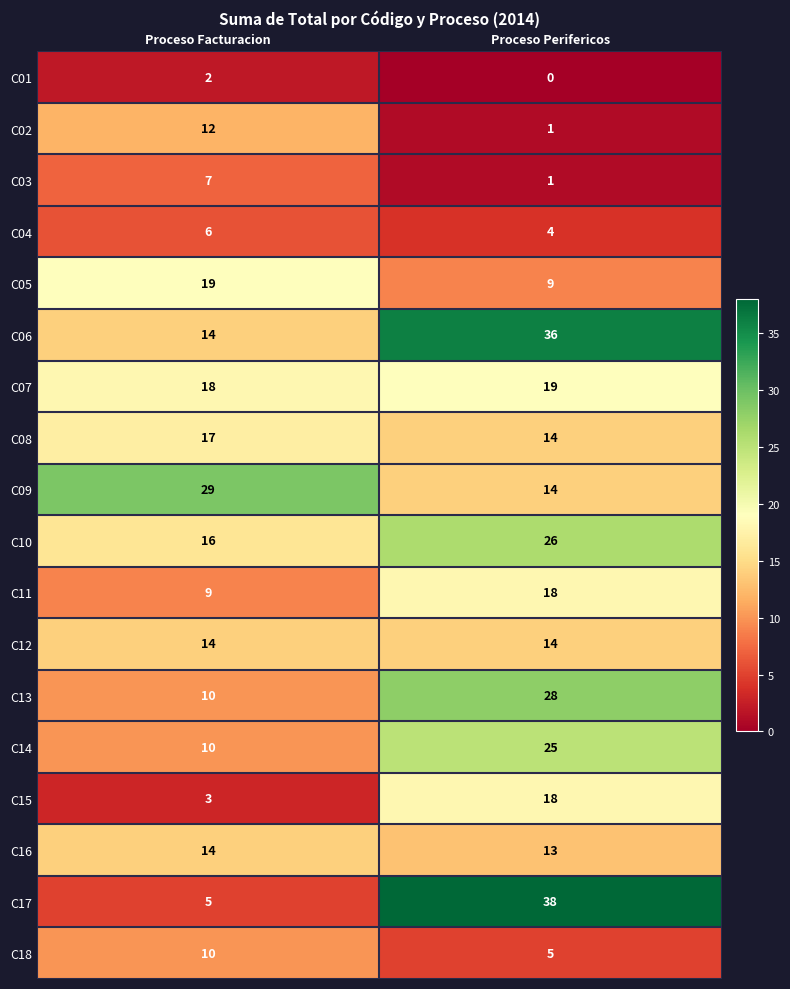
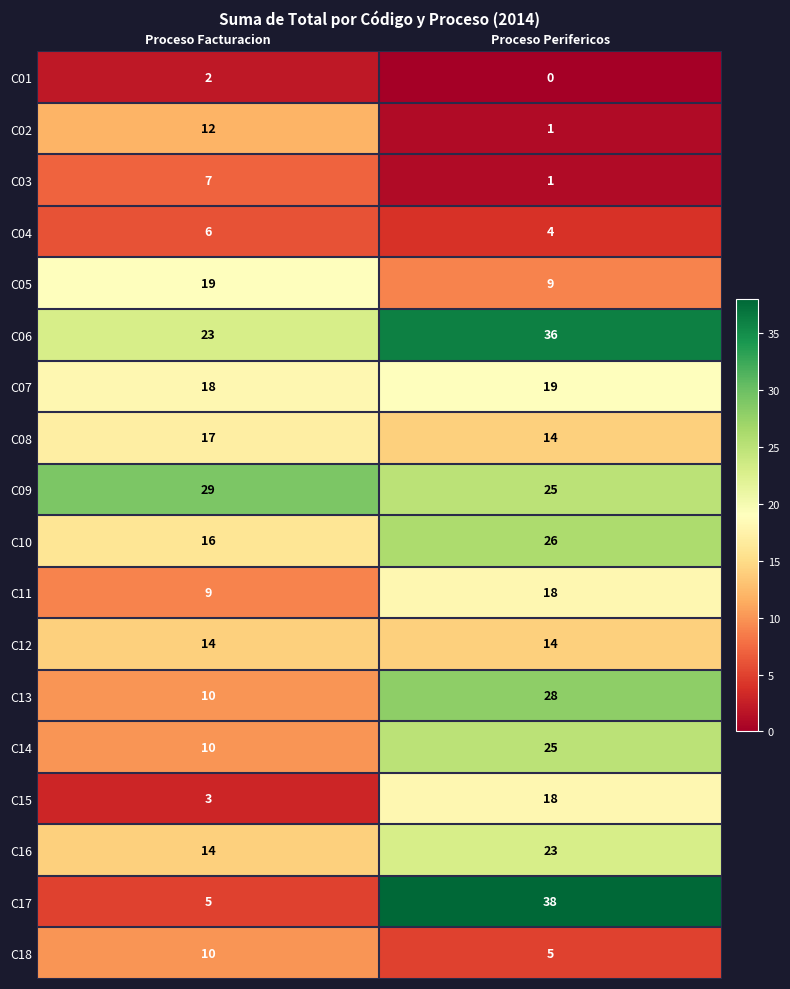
C06, Proceso Facturacion: 14 -> 23
C09, Proceso Perifericos: 14 -> 25
C16, Proceso Perifericos: 13 -> 23
